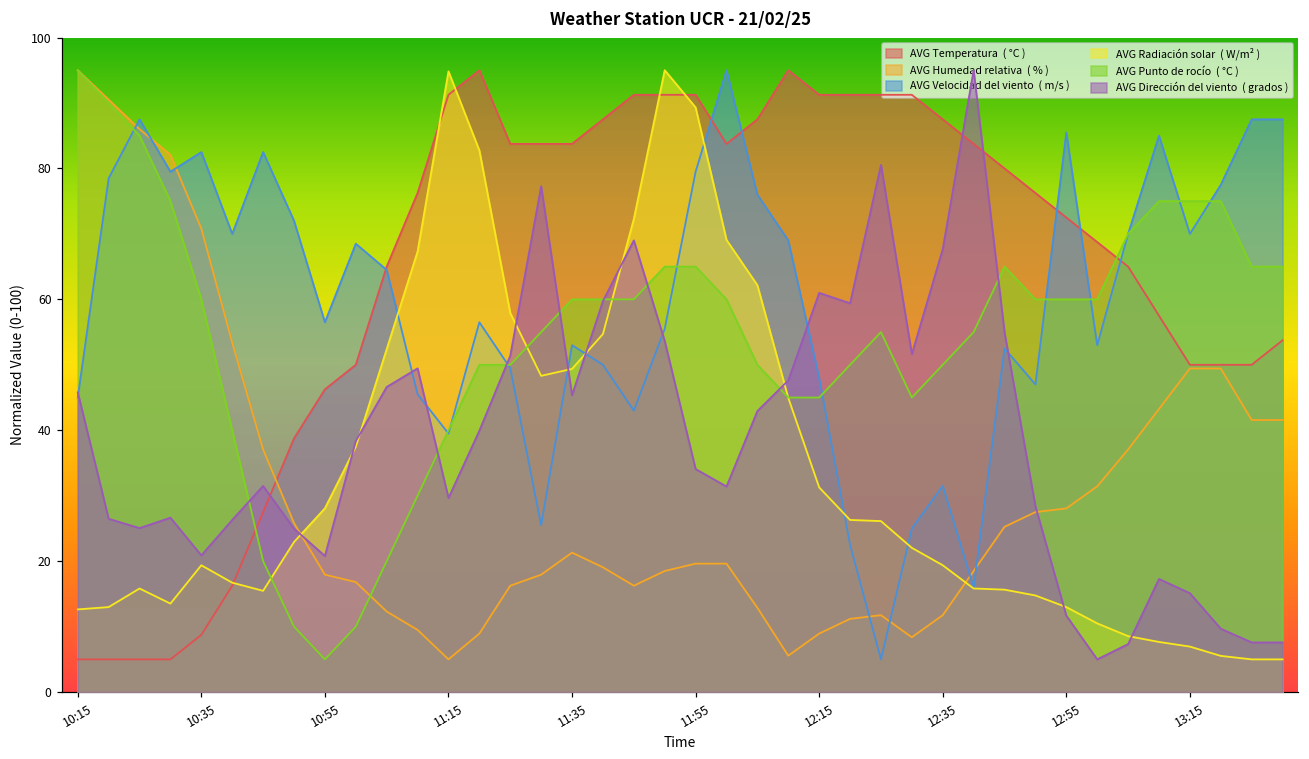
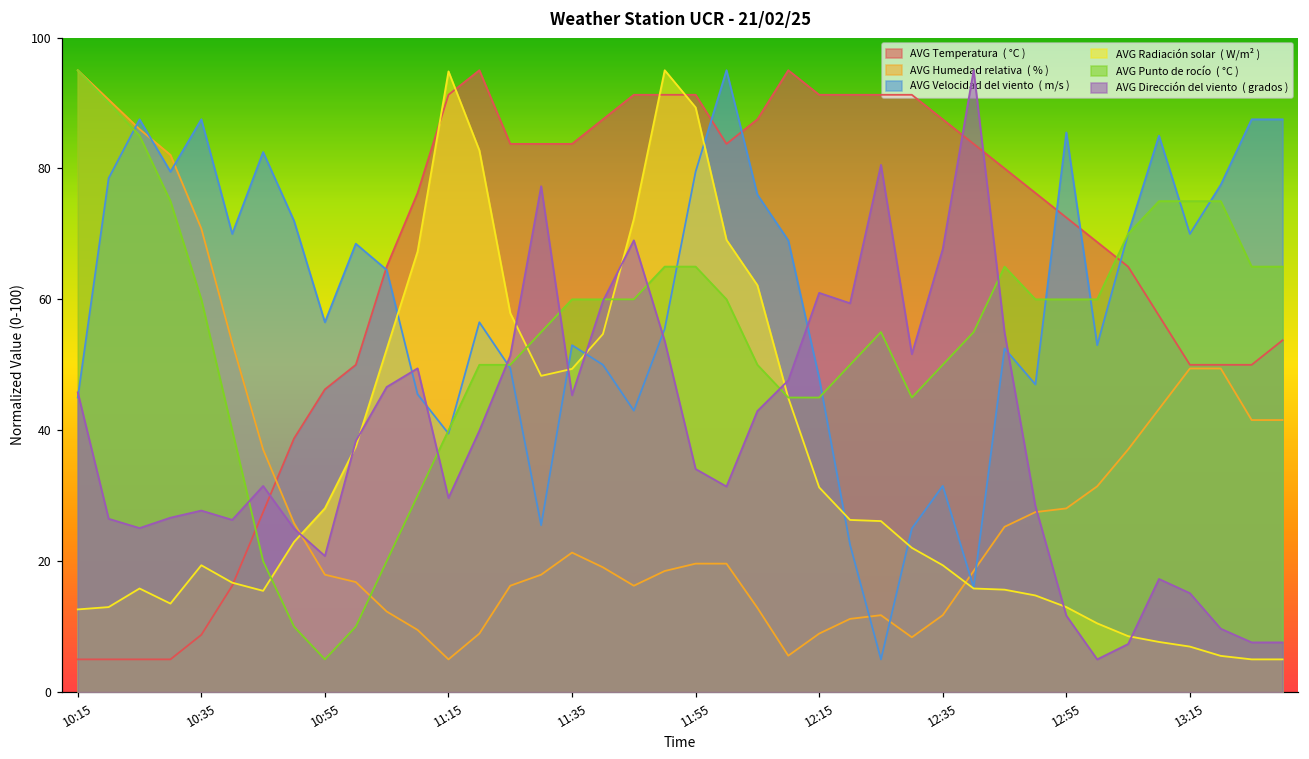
AVG Velocidad del viento ( m/s ), 10:35: 83 -> 88
AVG Dirección del viento ( grados ), 10:35: 21 -> 28
